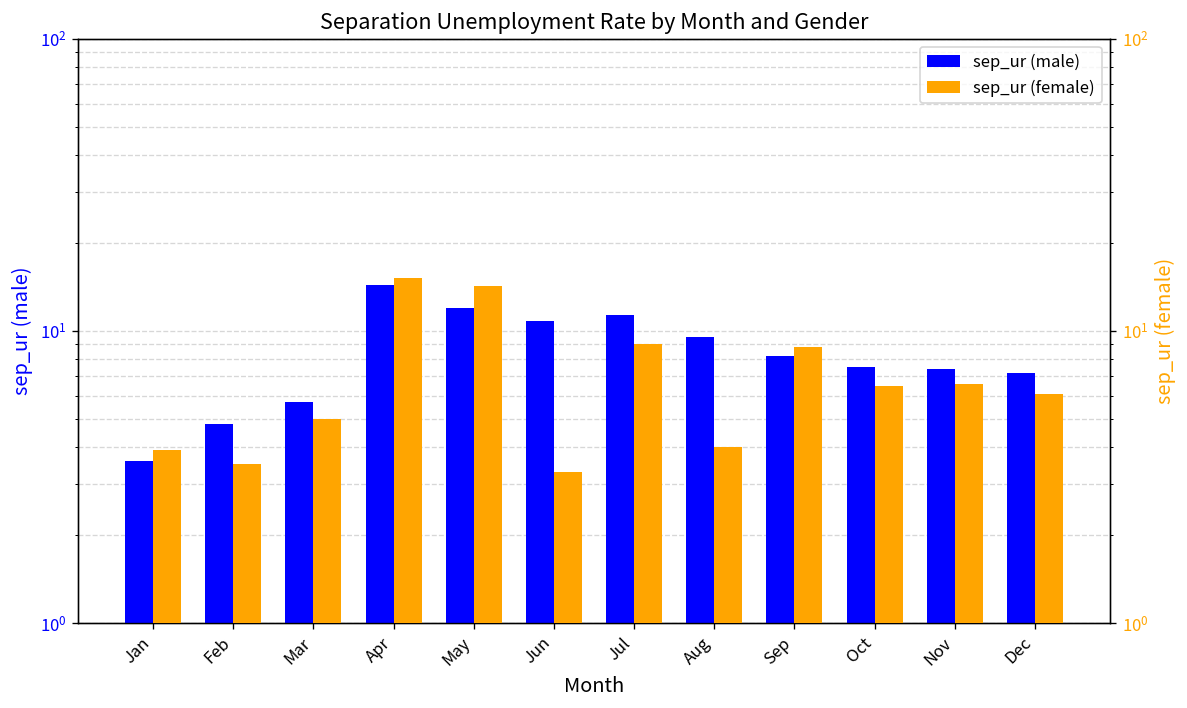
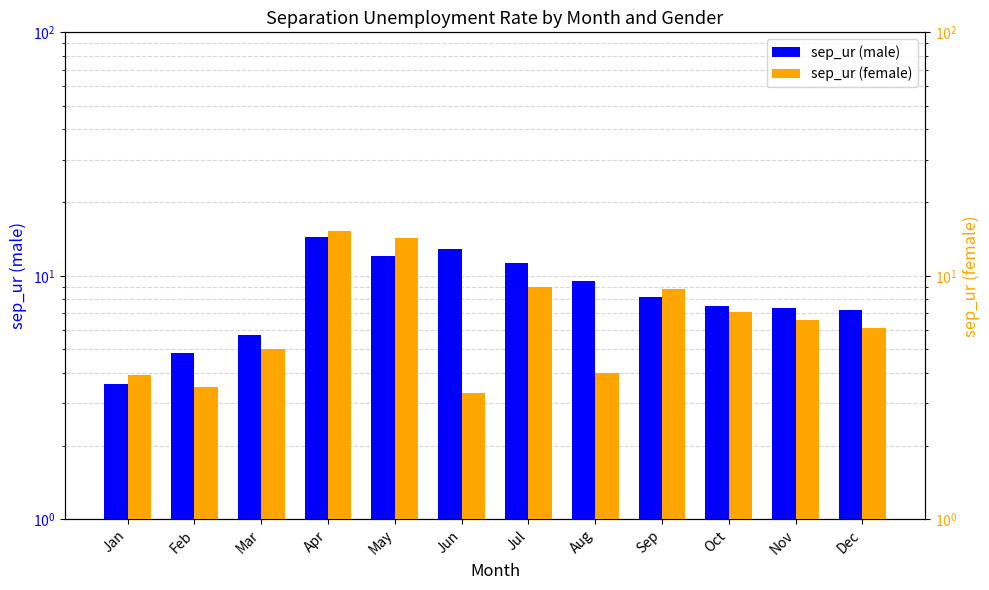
sep_ur (male), Jun: 11 -> 13
sep_ur (female), Oct: 6.5 -> 7.1
